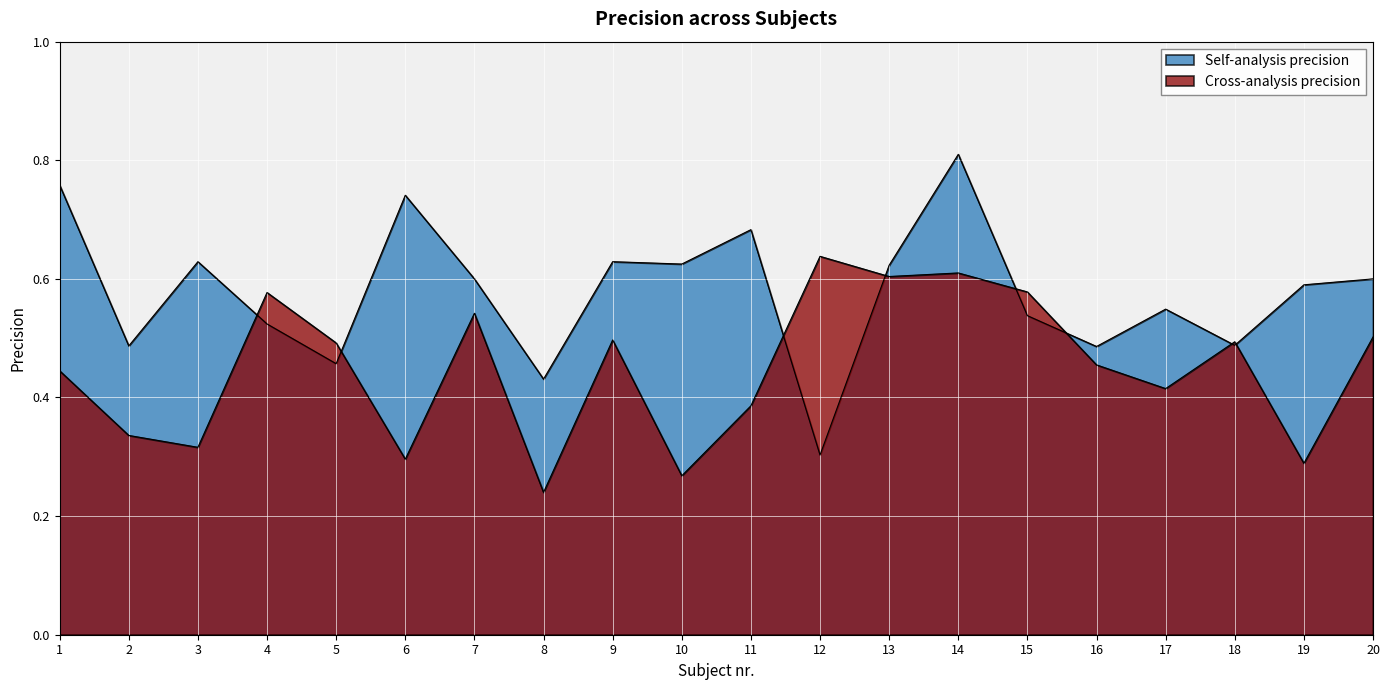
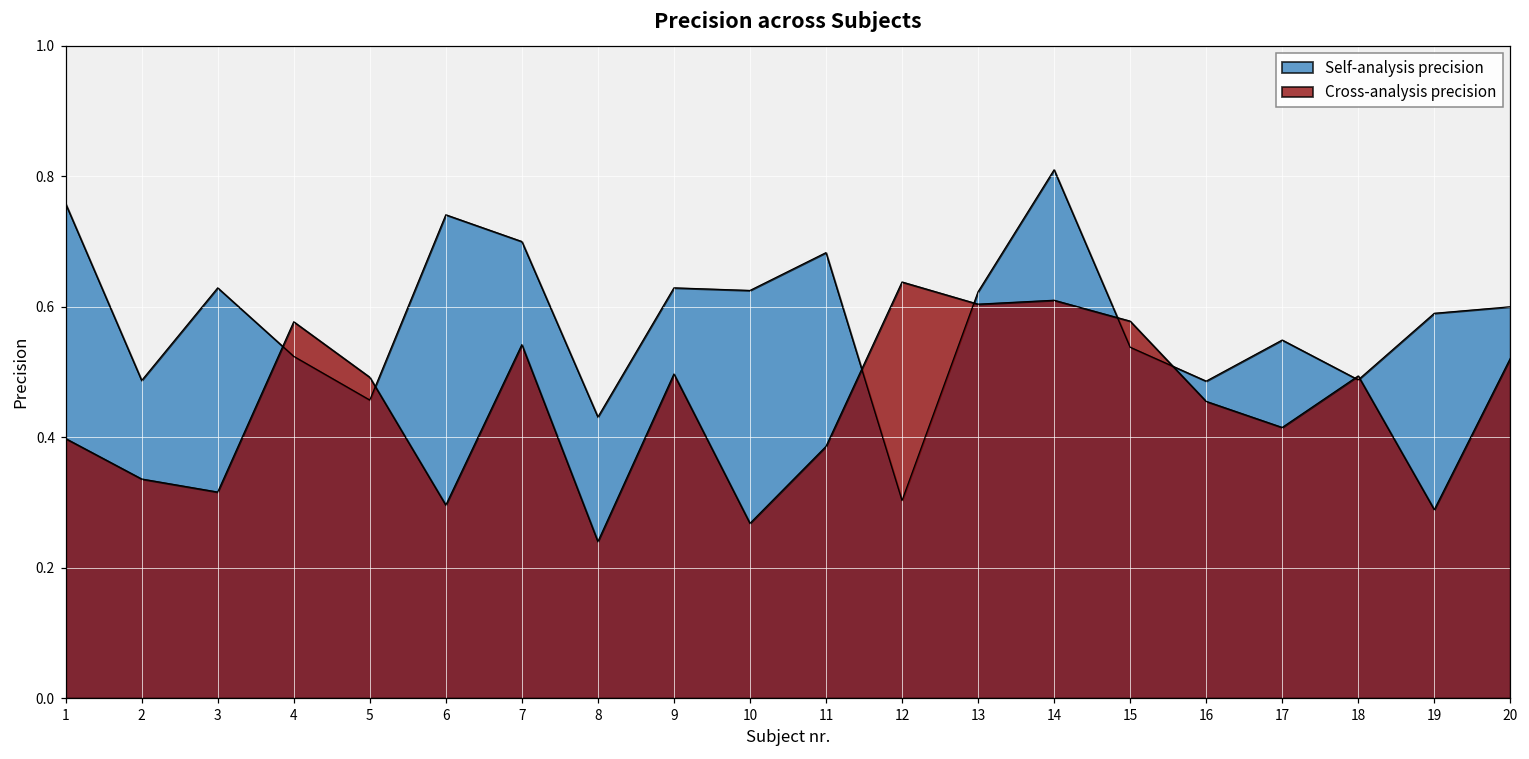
Cross-analysis precision, 1: 0.45 -> 0.40
Self-analysis precision, 7: 0.6 -> 0.7
Cross-analysis precision, 20: 0.50 -> 0.52
